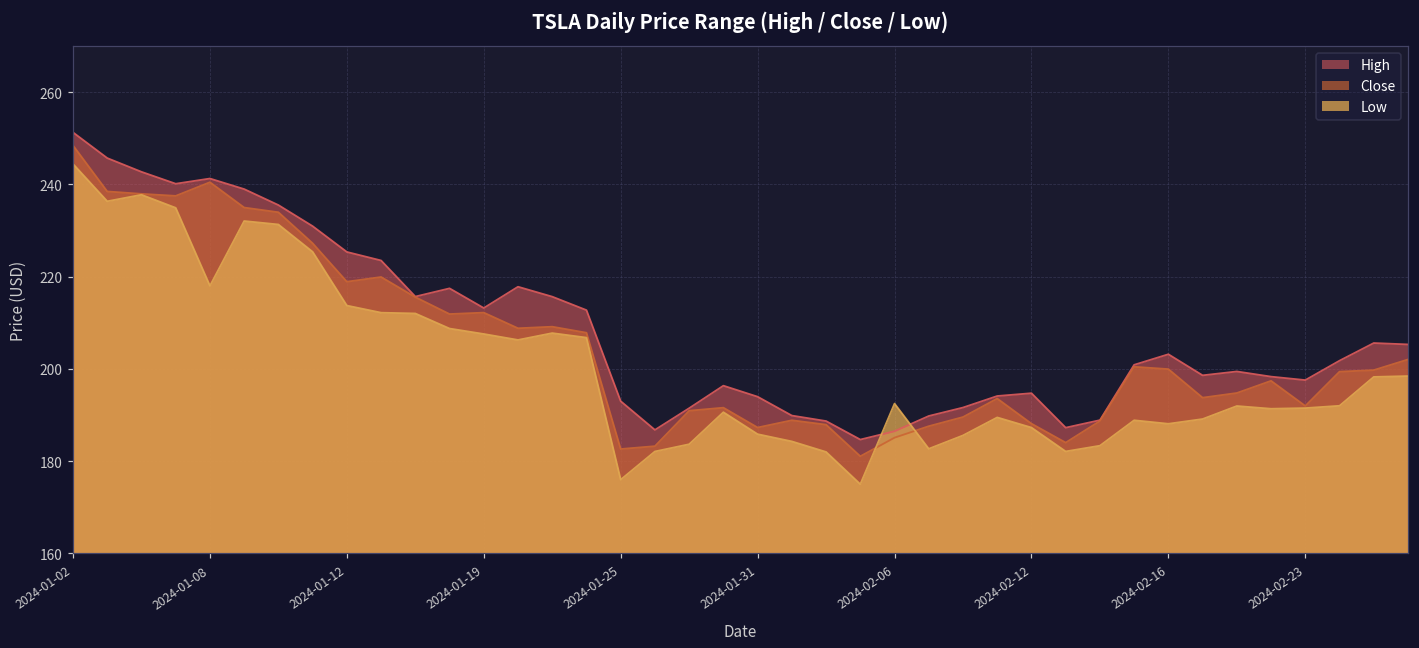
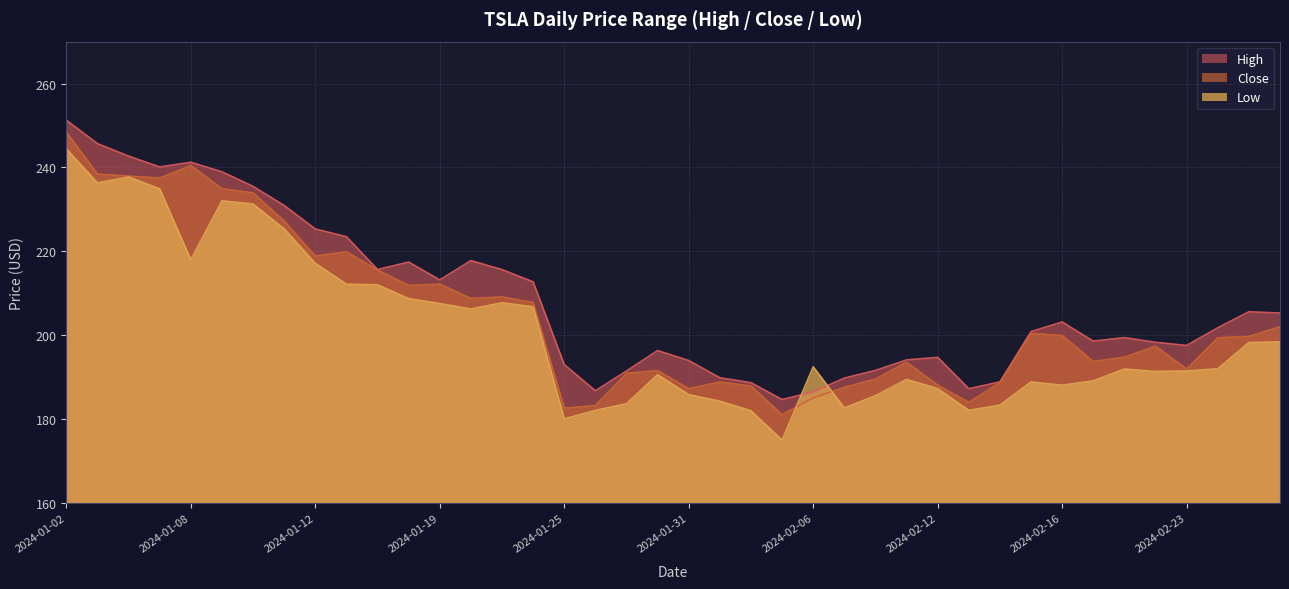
Low, 2024-01-12: 214 -> 217
Low, 2024-01-25: 176 -> 180
